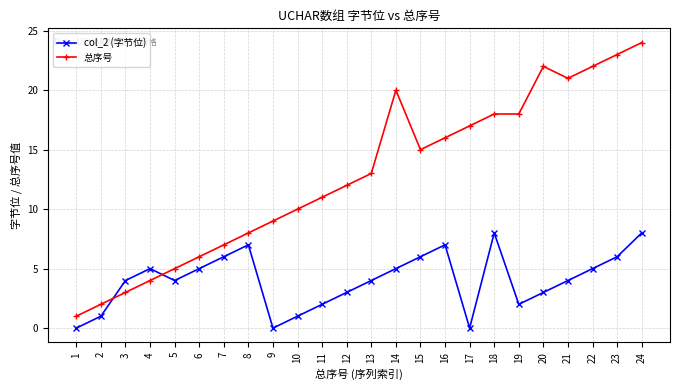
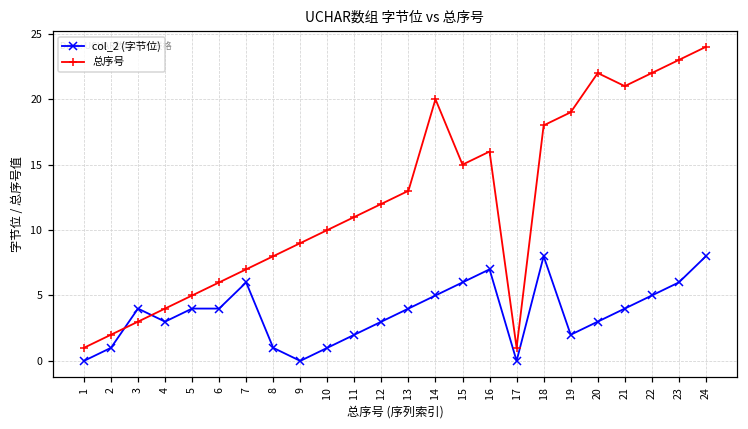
col_2 (字节位), 4: 5 -> 3
col_2 (字节位), 6: 5 -> 4
col_2 (字节位), 8: 7 -> 1
总序号, 17: 17 -> 1
总序号, 19: 18 -> 19
